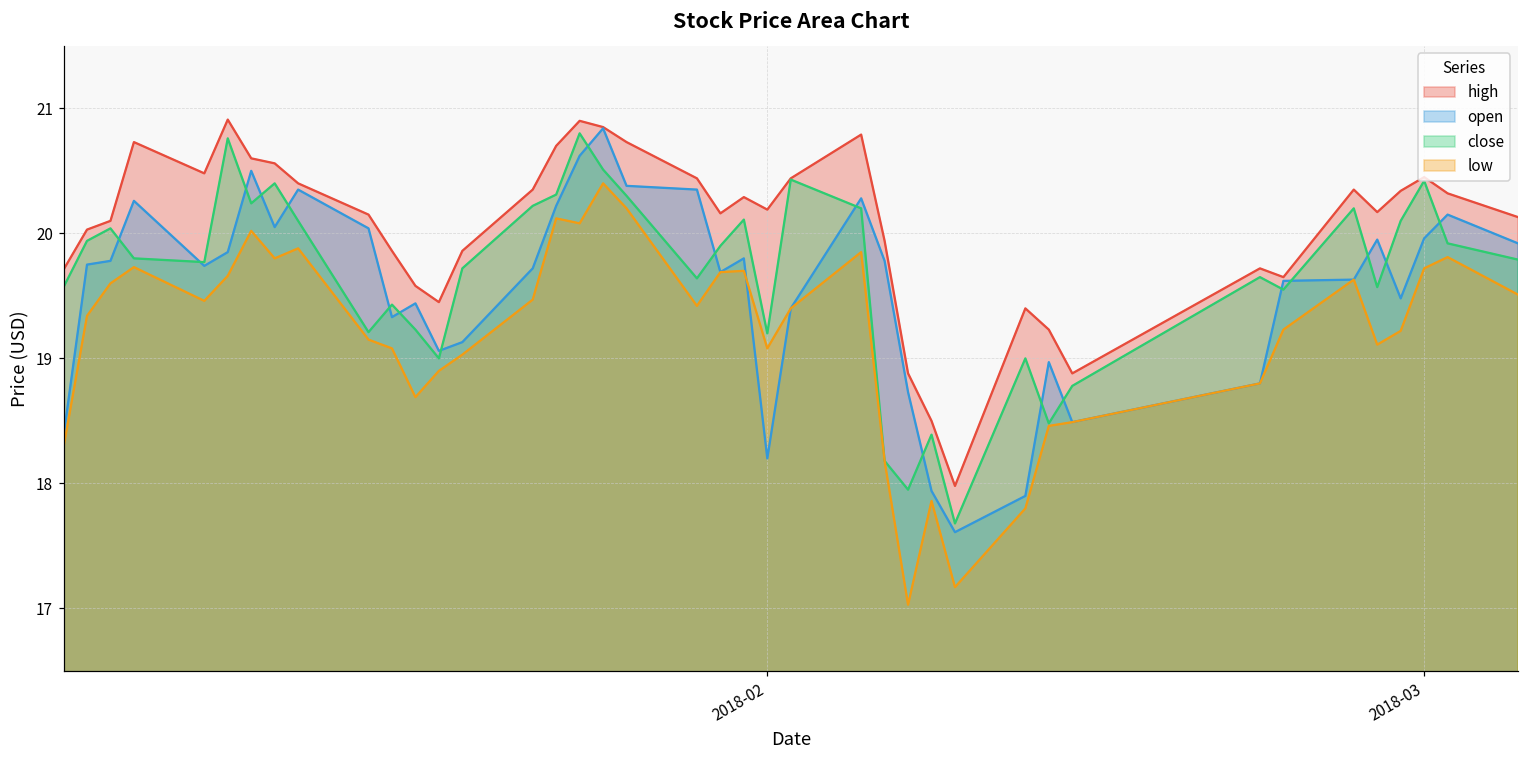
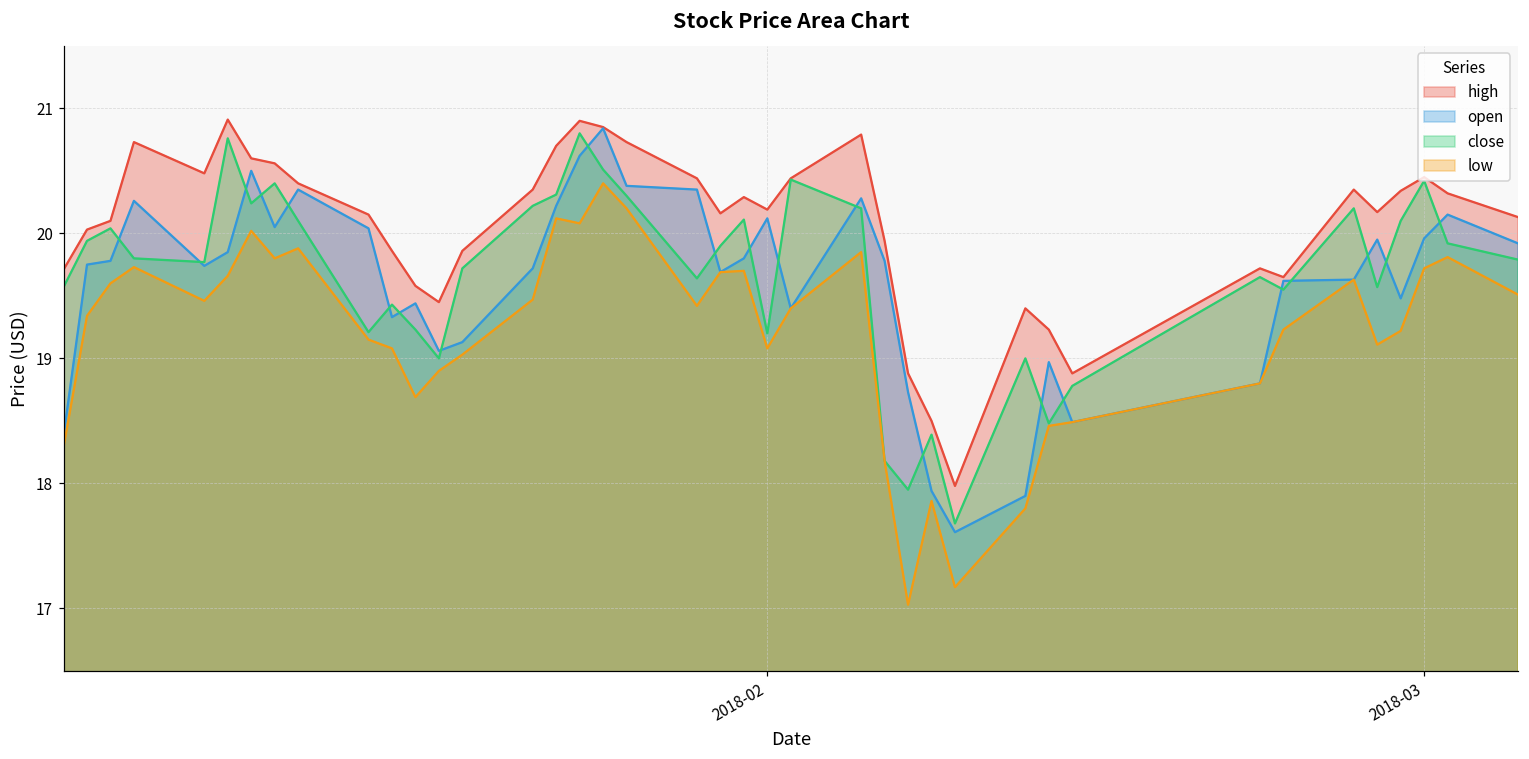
open, 2018-02: 18.20 -> 20.12
